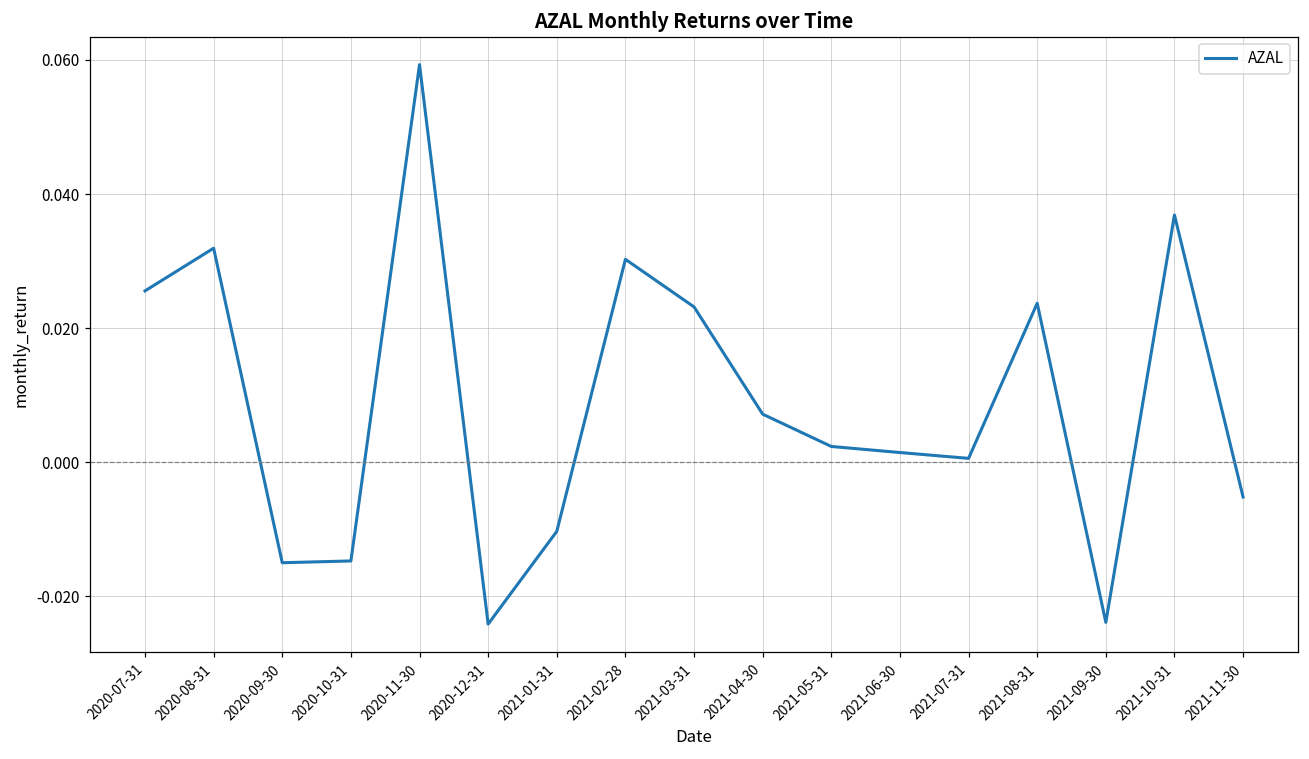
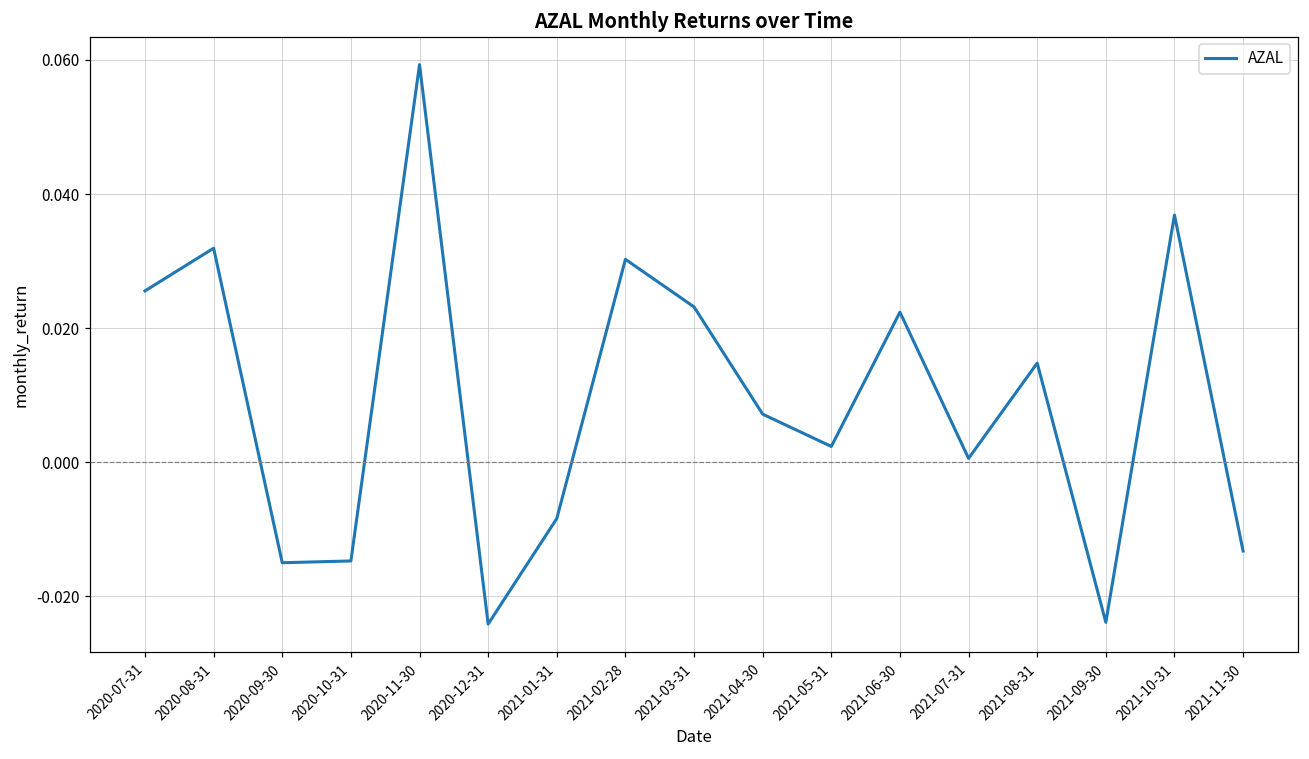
2021-01-31: -0.010 -> -0.008
2021-06-30: 0.001 -> 0.022
2021-08-31: 0.024 -> 0.015
2021-11-30: -0.005 -> -0.013
